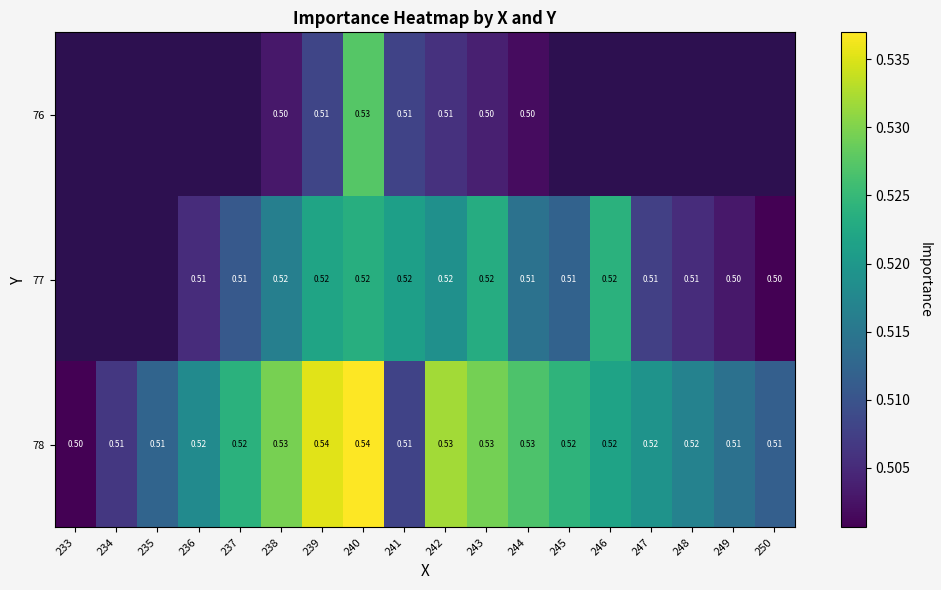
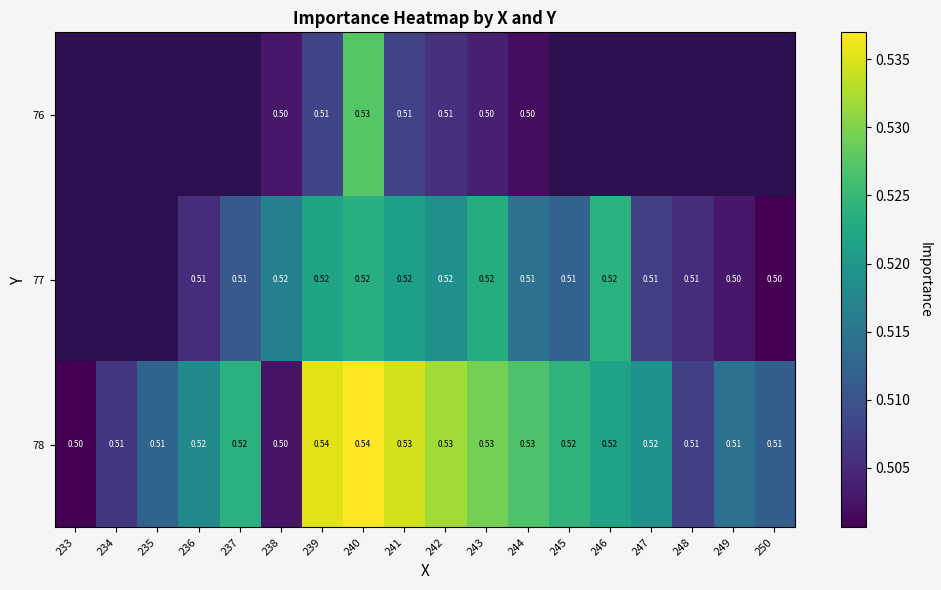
78, 238: 0.53 -> 0.50
78, 241: 0.51 -> 0.53
78, 248: 0.52 -> 0.51
